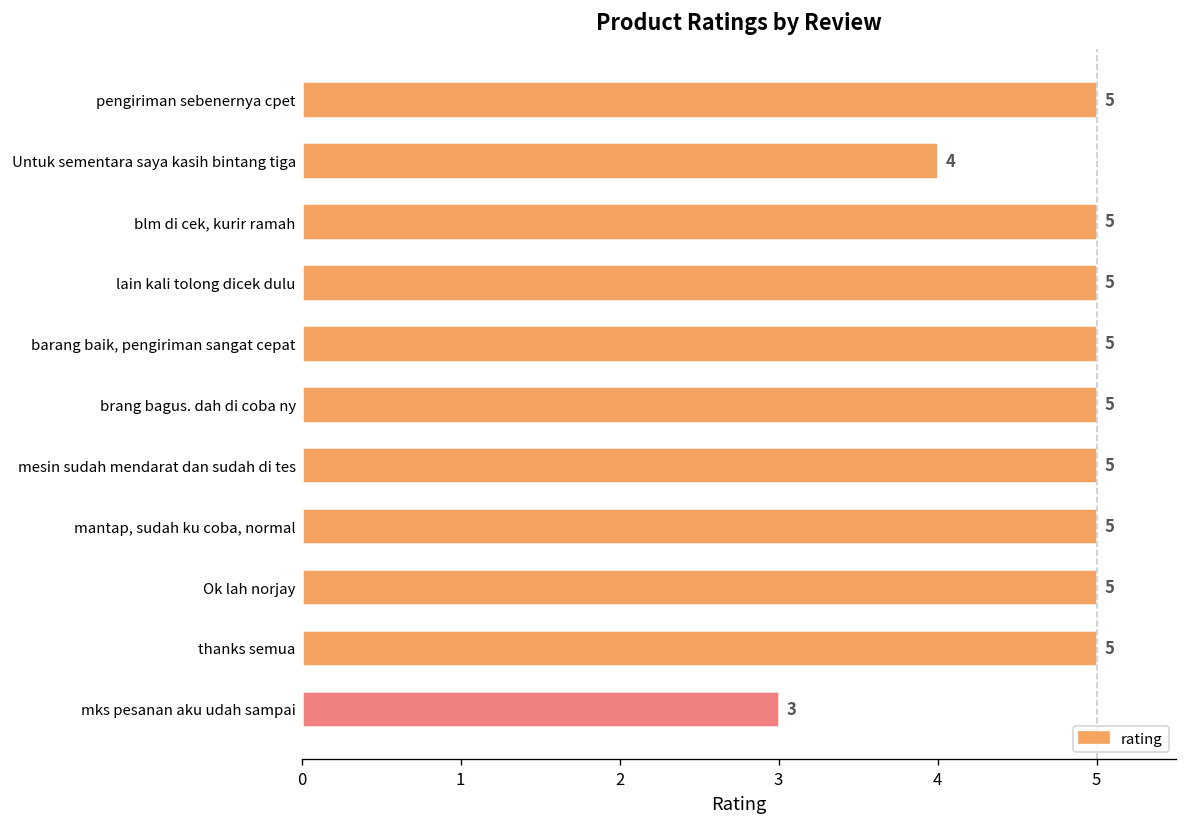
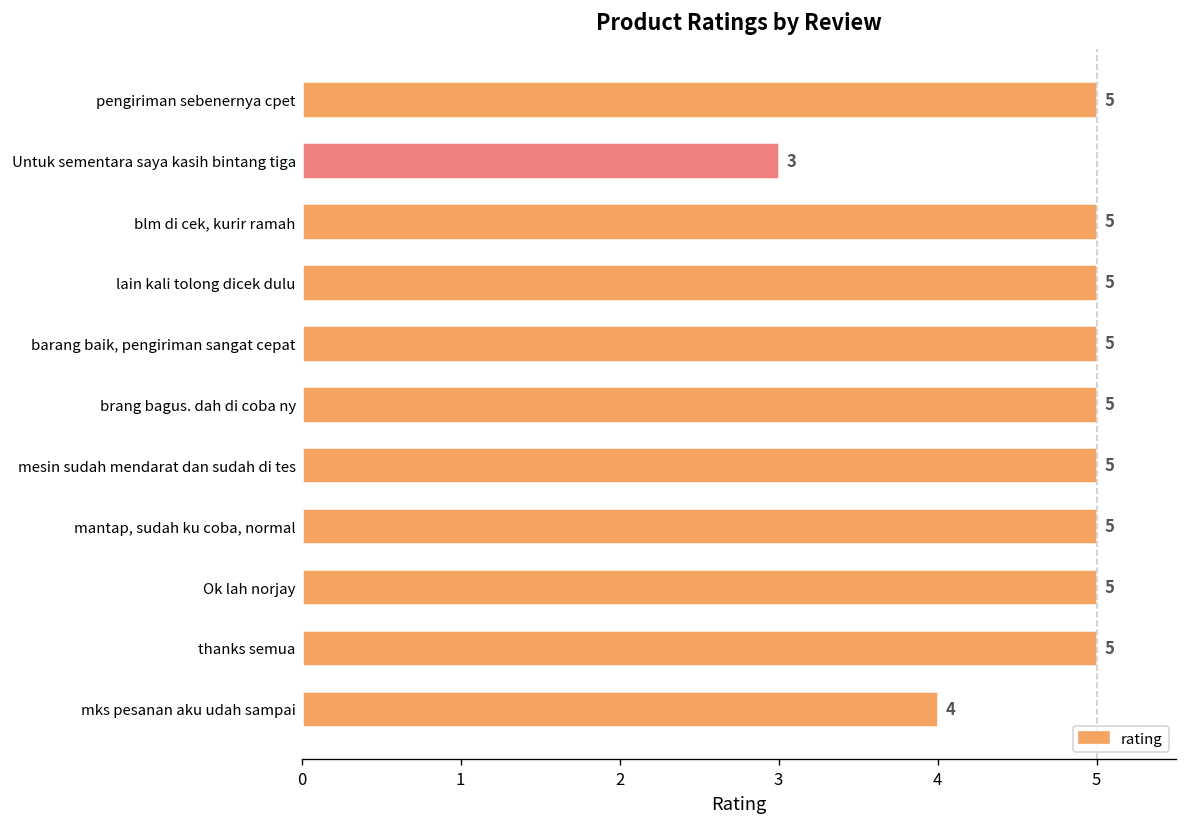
Untuk sementara saya kasih bintang tiga: 4 -> 3
mks pesanan aku udah sampai: 3 -> 4
